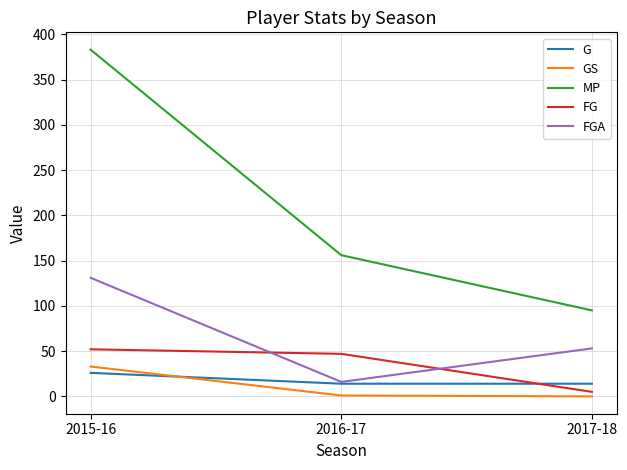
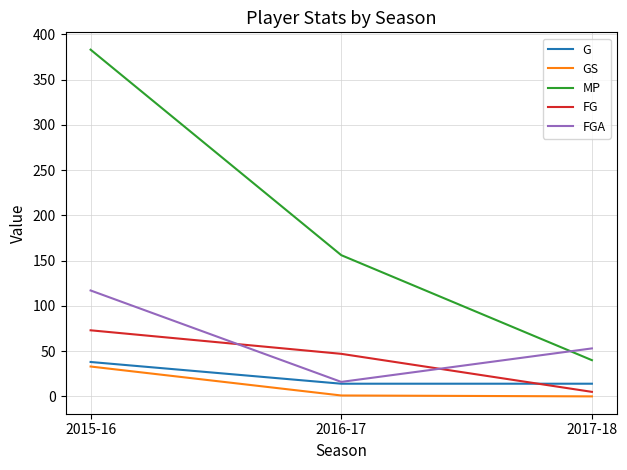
G, 2015-16: 30 -> 40
FG, 2015-16: 50 -> 70
FGA, 2015-16: 130 -> 120
MP, 2017-18: 100 -> 40
